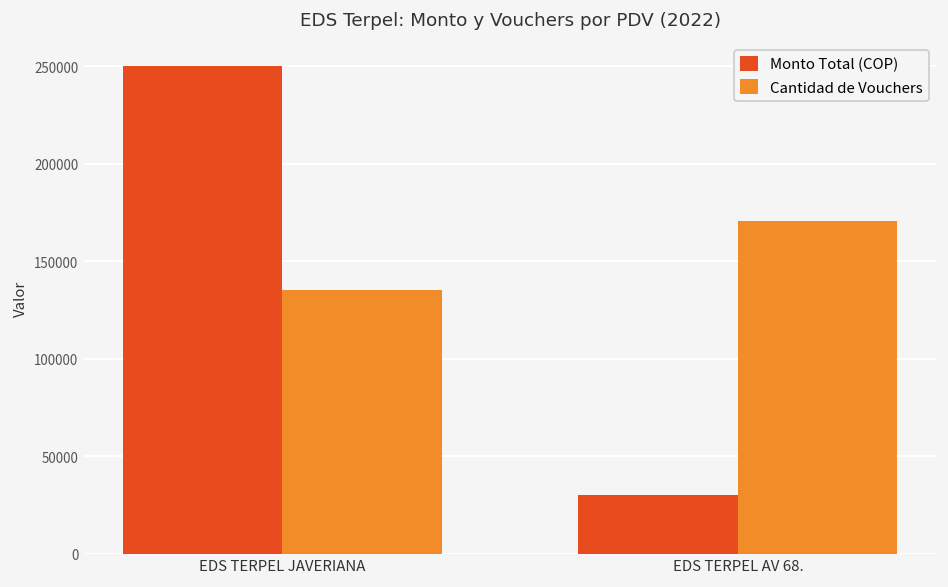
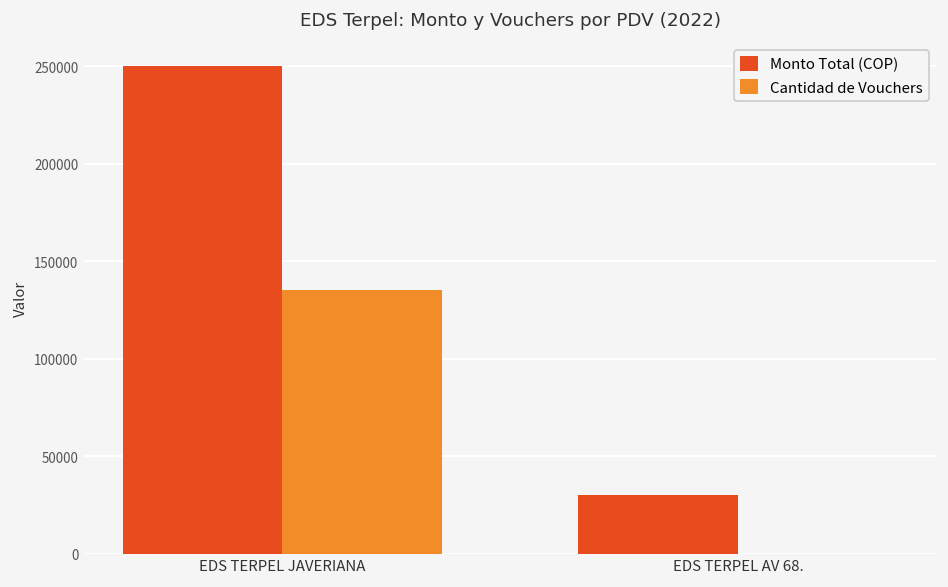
Cantidad de Vouchers, EDS TERPEL AV 68.: 171000 -> 0
